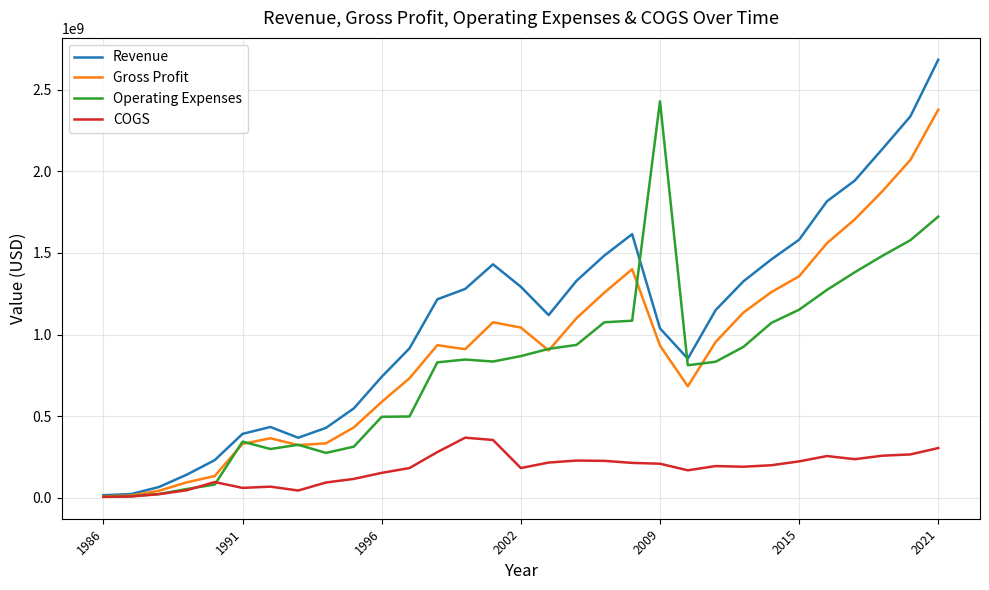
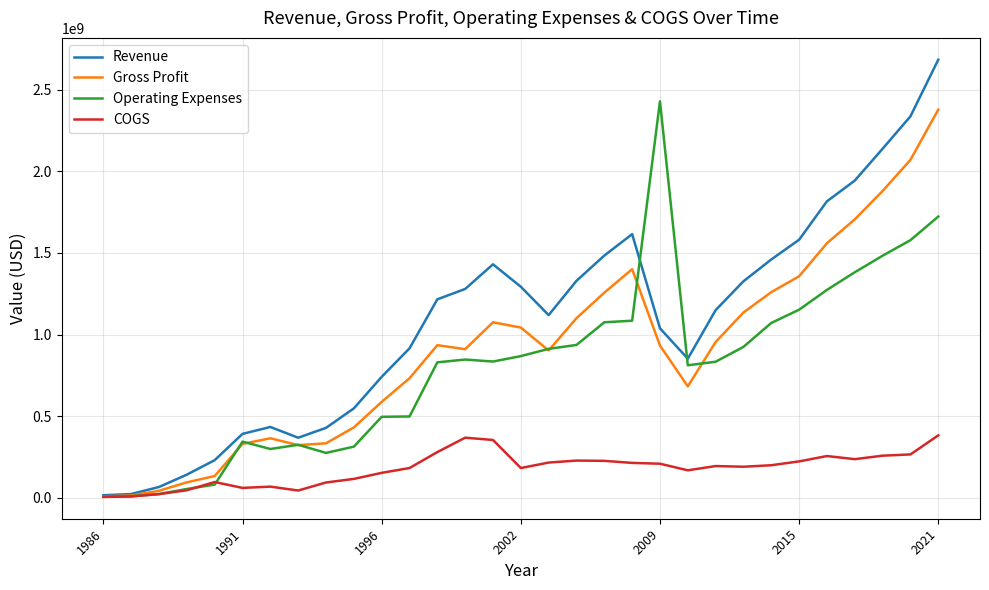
COGS, 2021: 310000000 -> 380000000
